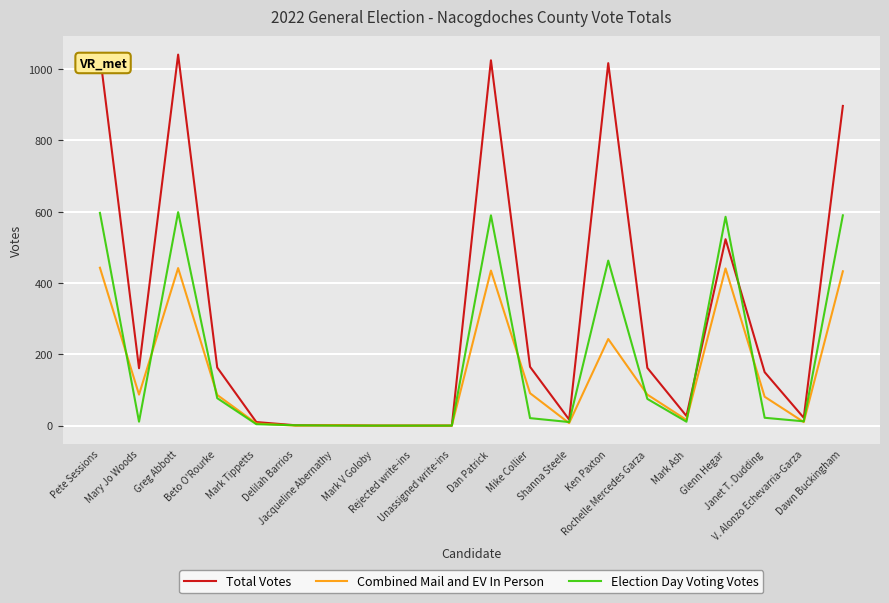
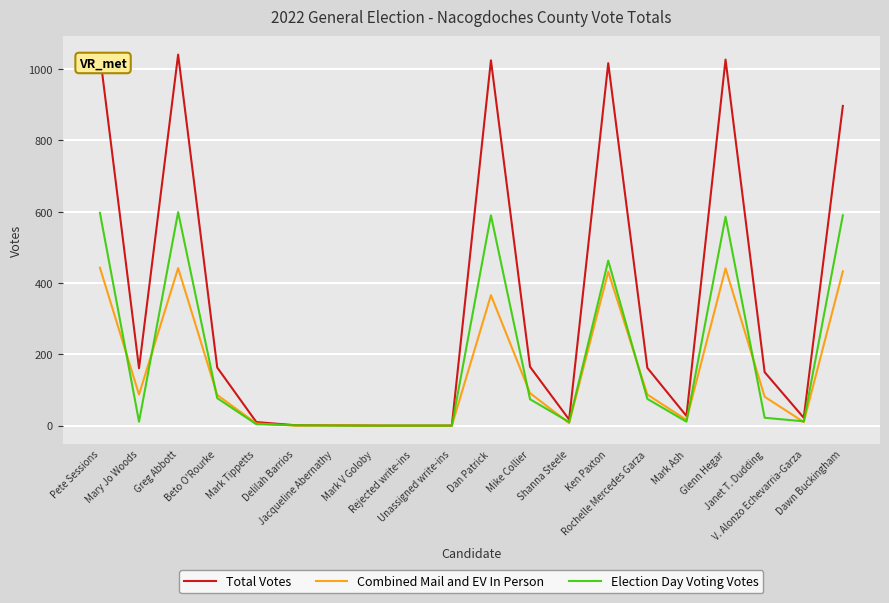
Combined Mail and EV In Person, Dan Patrick: 440 -> 370
Election Day Voting Votes, Mike Collier: 20 -> 70
Combined Mail and EV In Person, Ken Paxton: 240 -> 430
Total Votes, Glenn Hegar: 520 -> 1030
